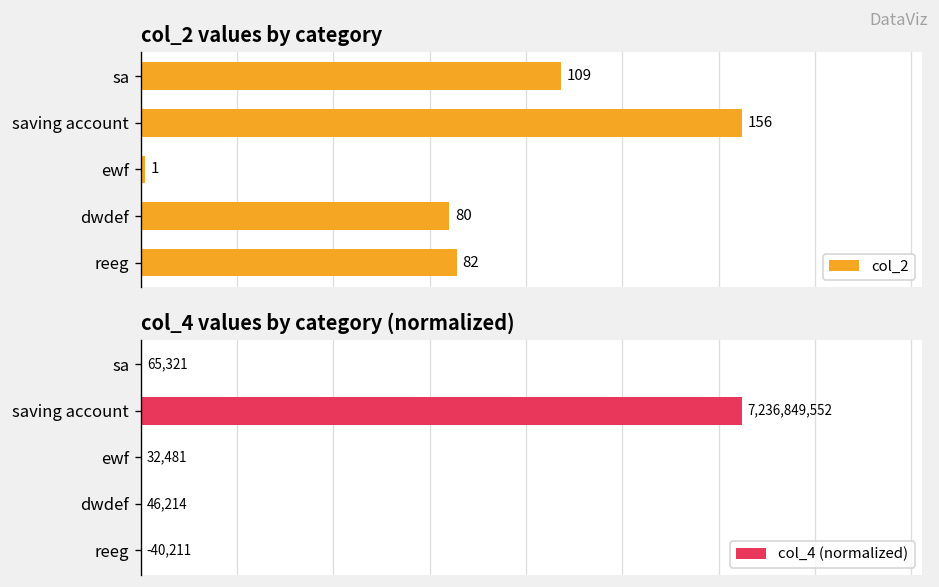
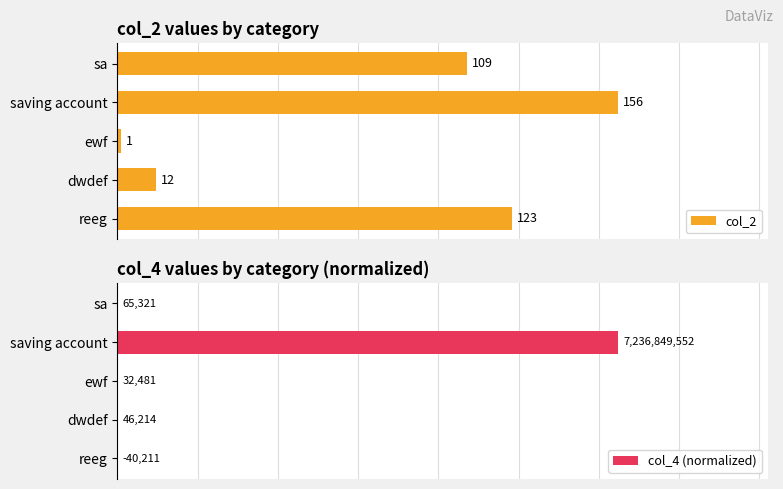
col_2 values by category, dwdef: 80 -> 12
col_2 values by category, reeg: 82 -> 123
